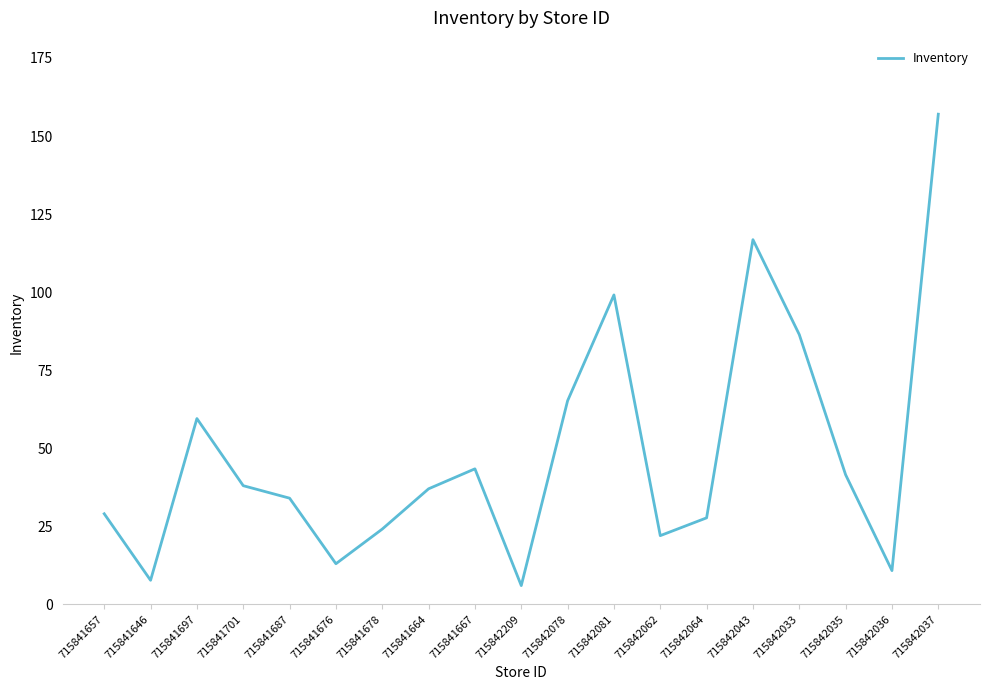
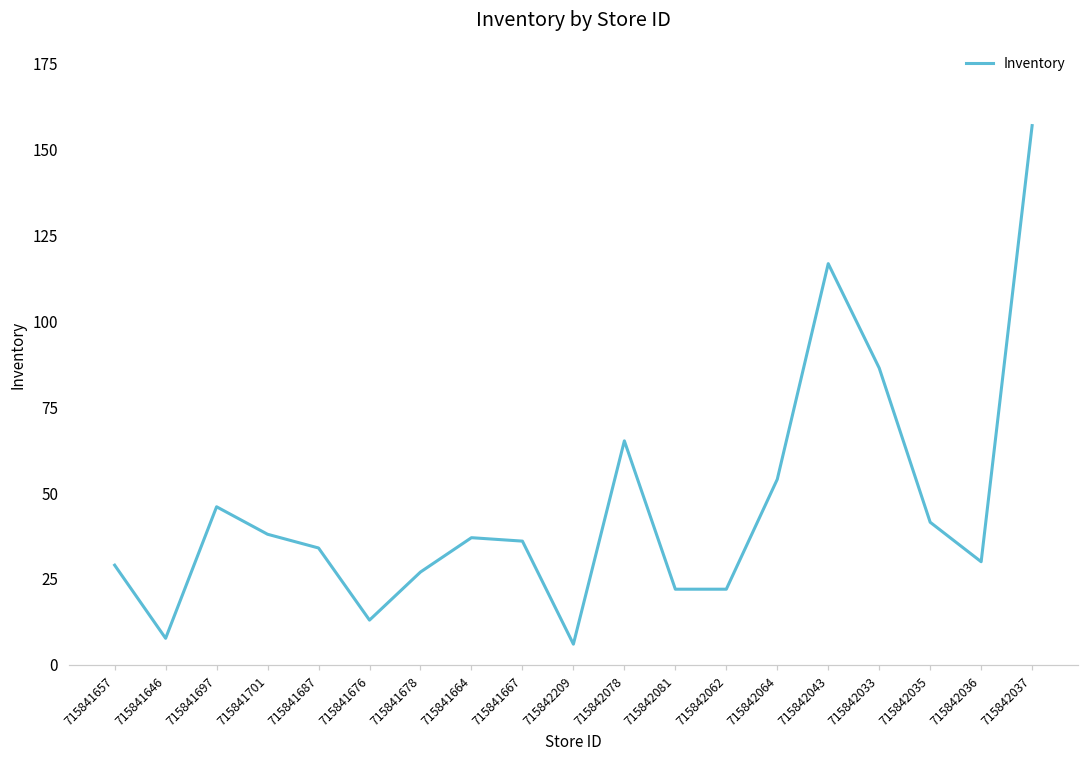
715841697: 60 -> 46
715841678: 24 -> 27
715841667: 43 -> 36
715842081: 99 -> 22
715842064: 28 -> 54
715842036: 11 -> 30
